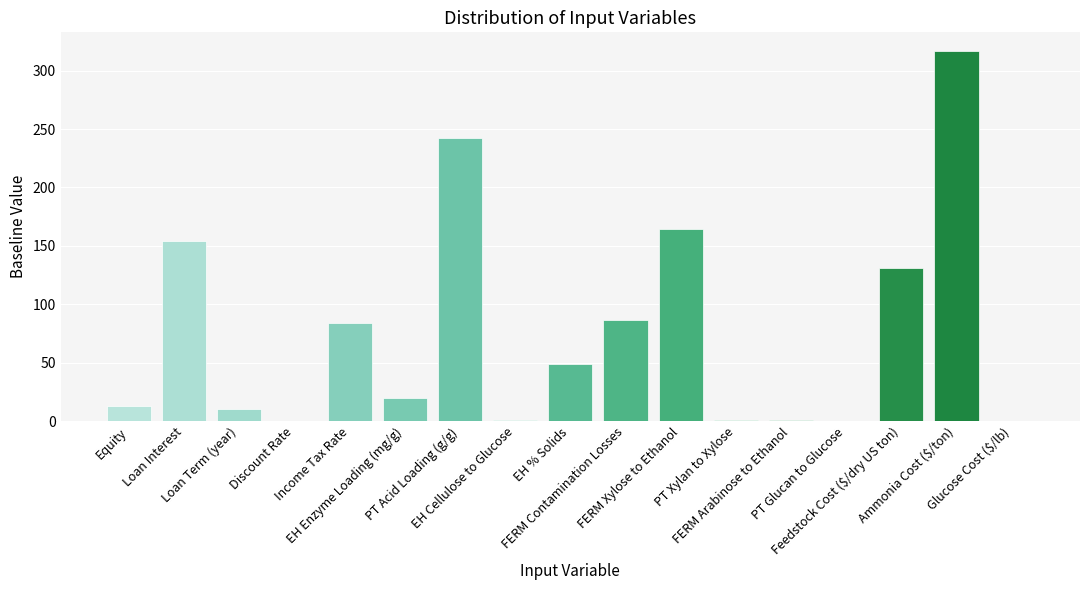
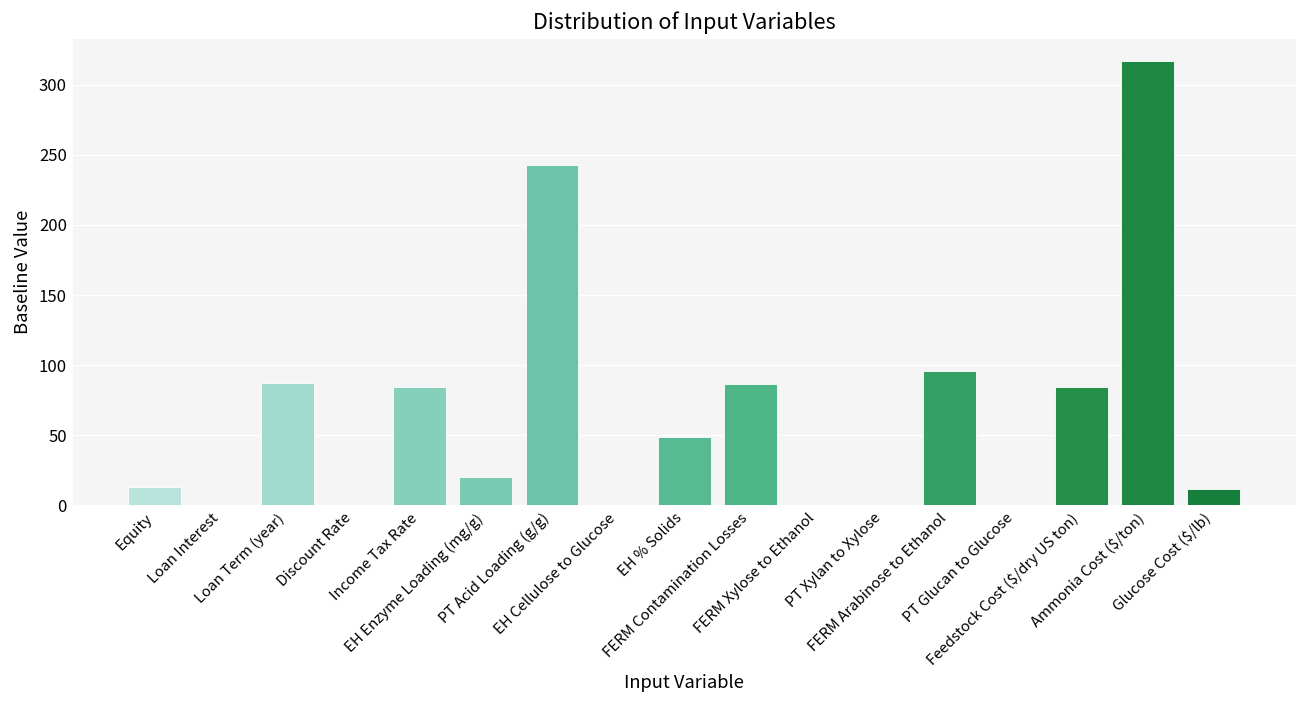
Loan Interest: 154 -> 0
Loan Term (year): 10 -> 87
FERM Xylose to Ethanol: 165 -> 1
FERM Arabinose to Ethanol: 1 -> 96
Feedstock Cost ($/dry US ton): 131 -> 84
Glucose Cost ($/lb): 0 -> 11
